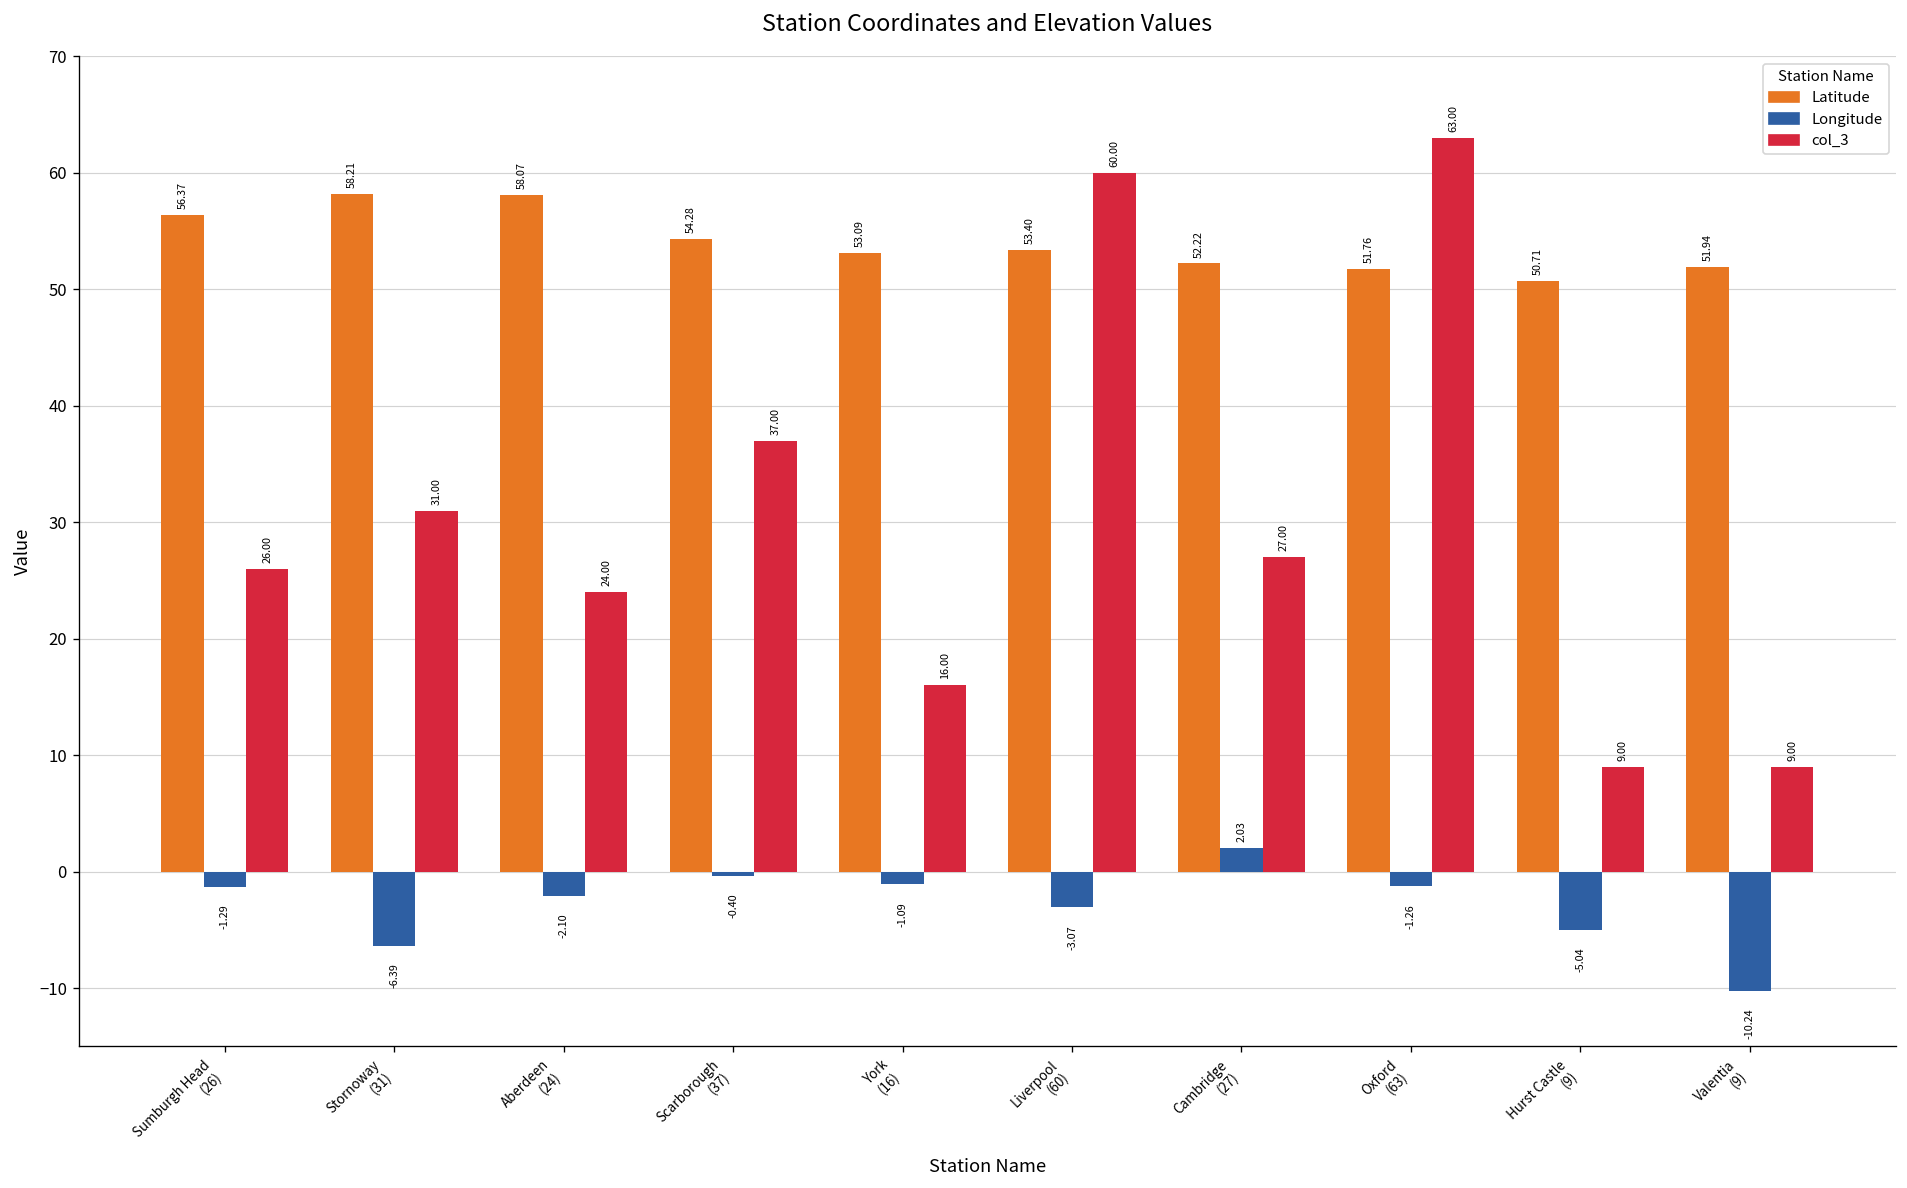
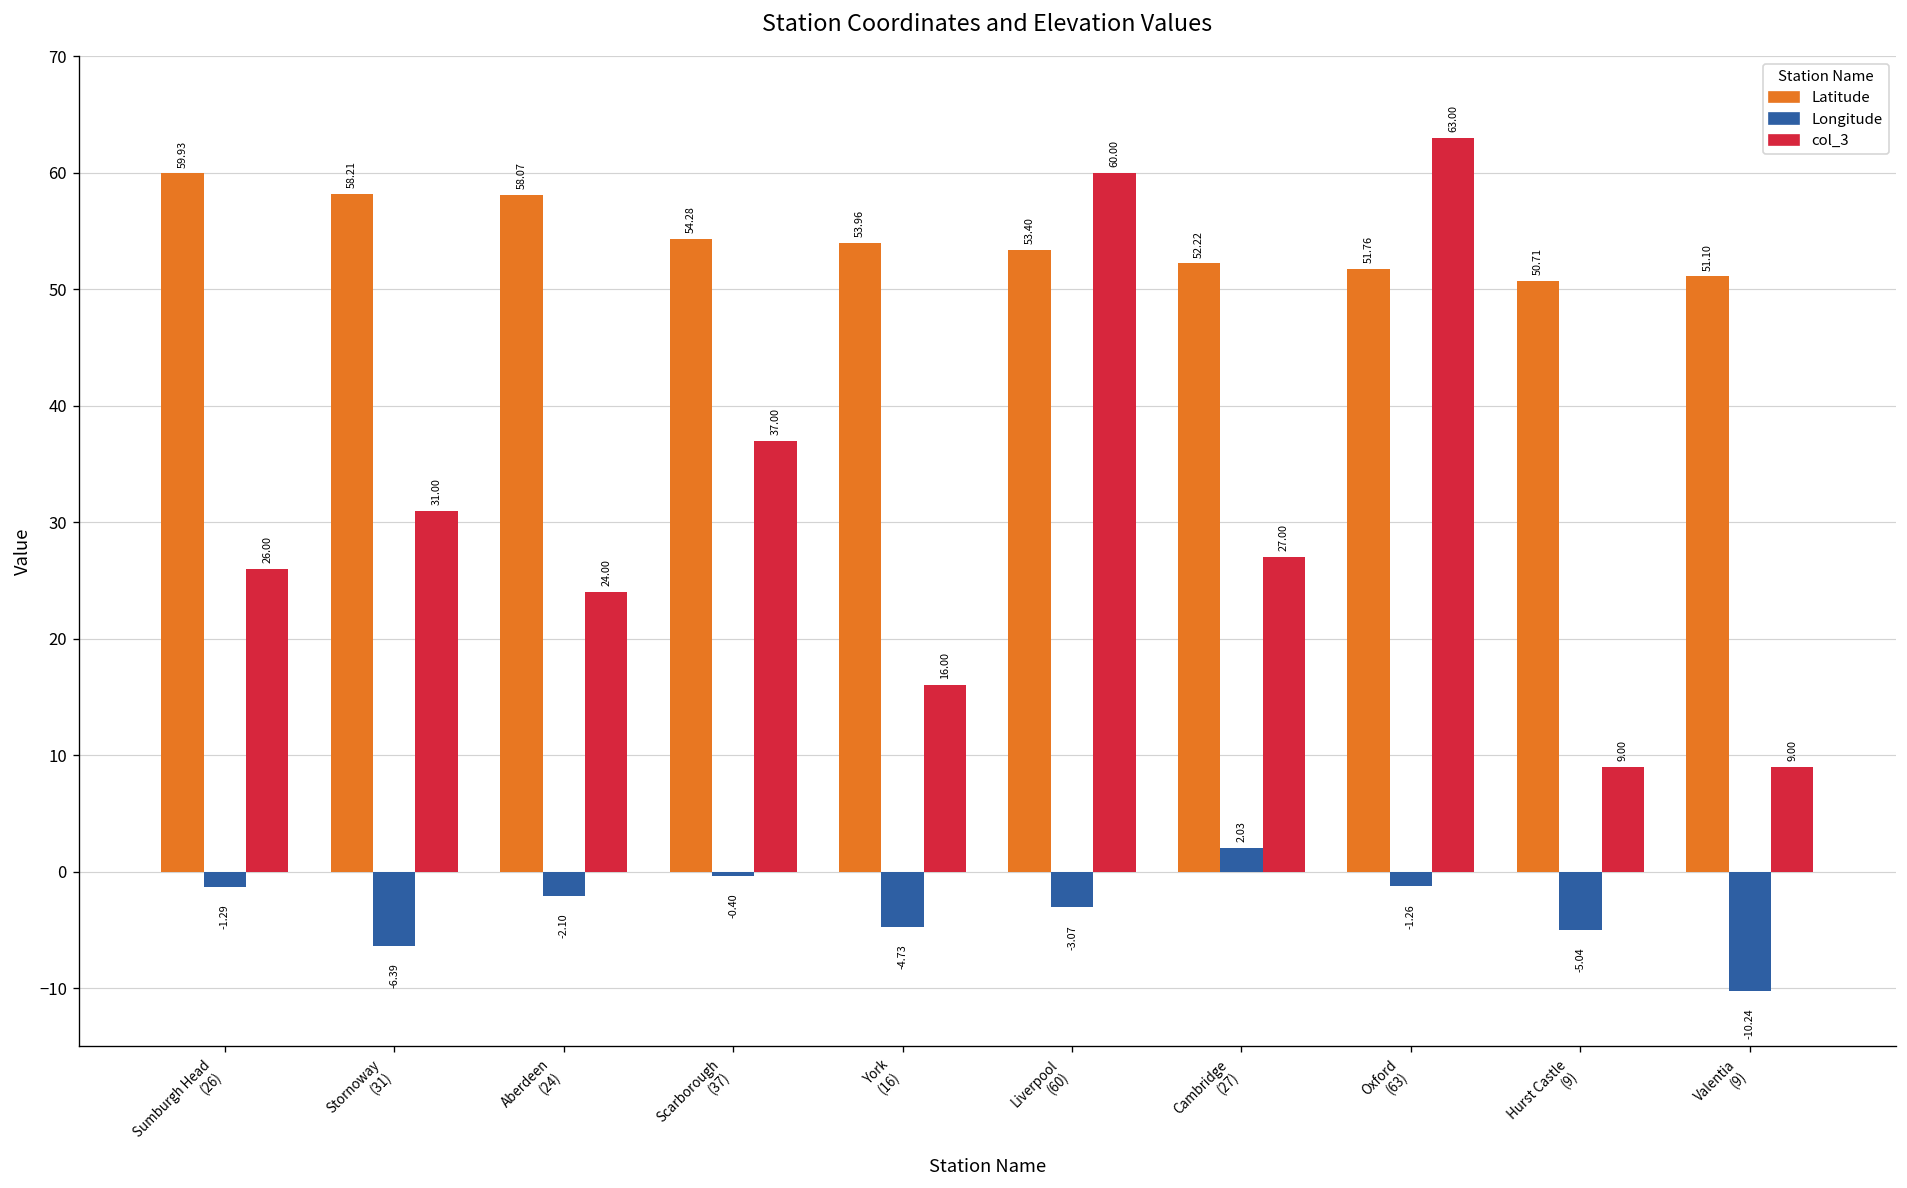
Latitude, Sumburgh Head (26): 56.37 -> 59.93
Latitude, York (16): 53.09 -> 53.96
Longitude, York (16): -1.09 -> -4.73
Latitude, Valentia (9): 51.94 -> 51.10
